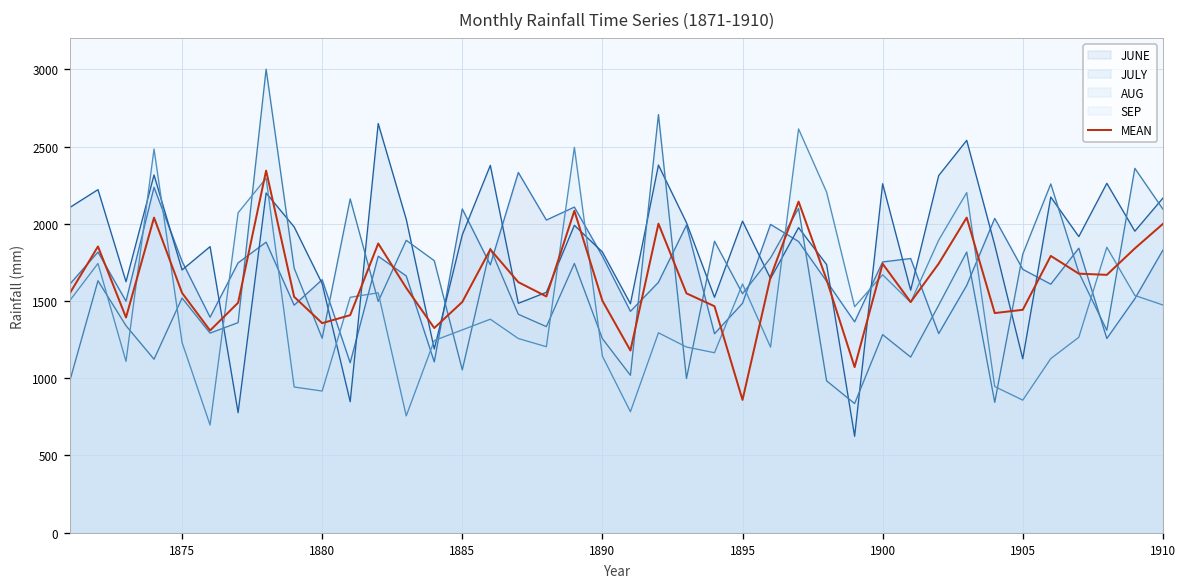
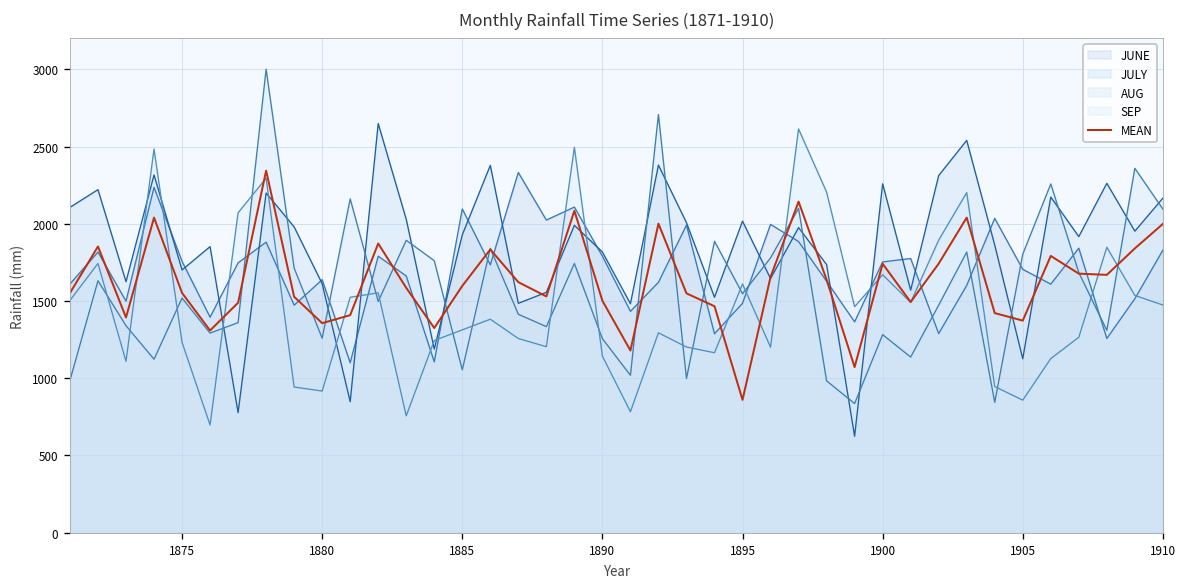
MEAN, 1885: 1490 -> 1600
MEAN, 1905: 1440 -> 1370
